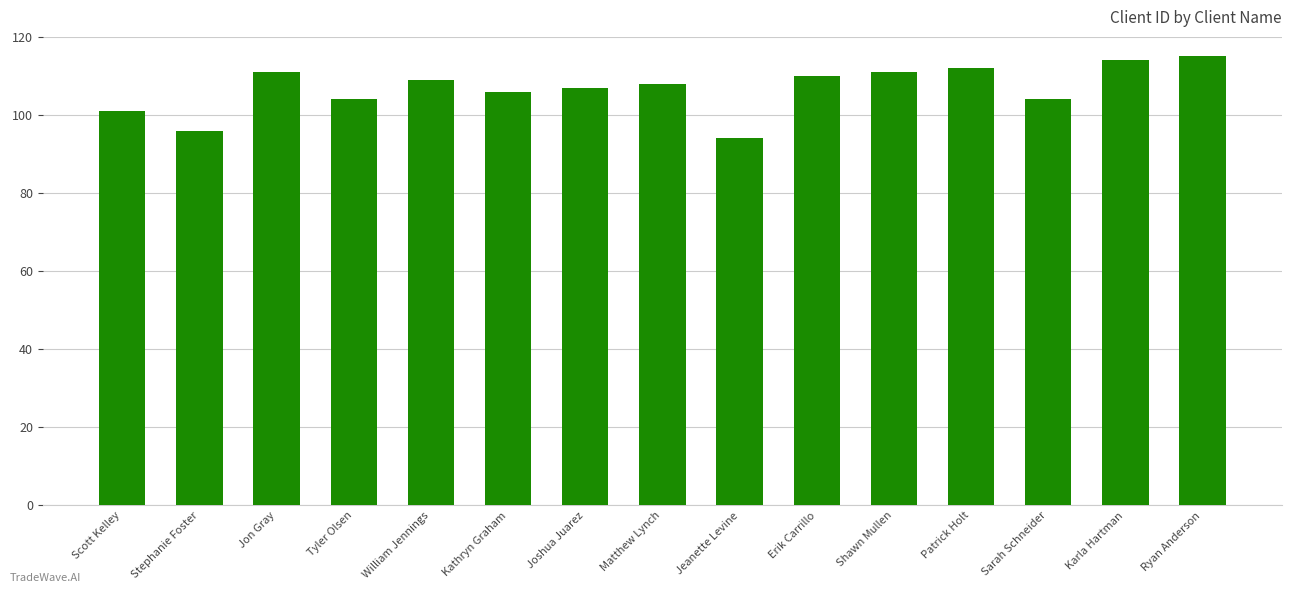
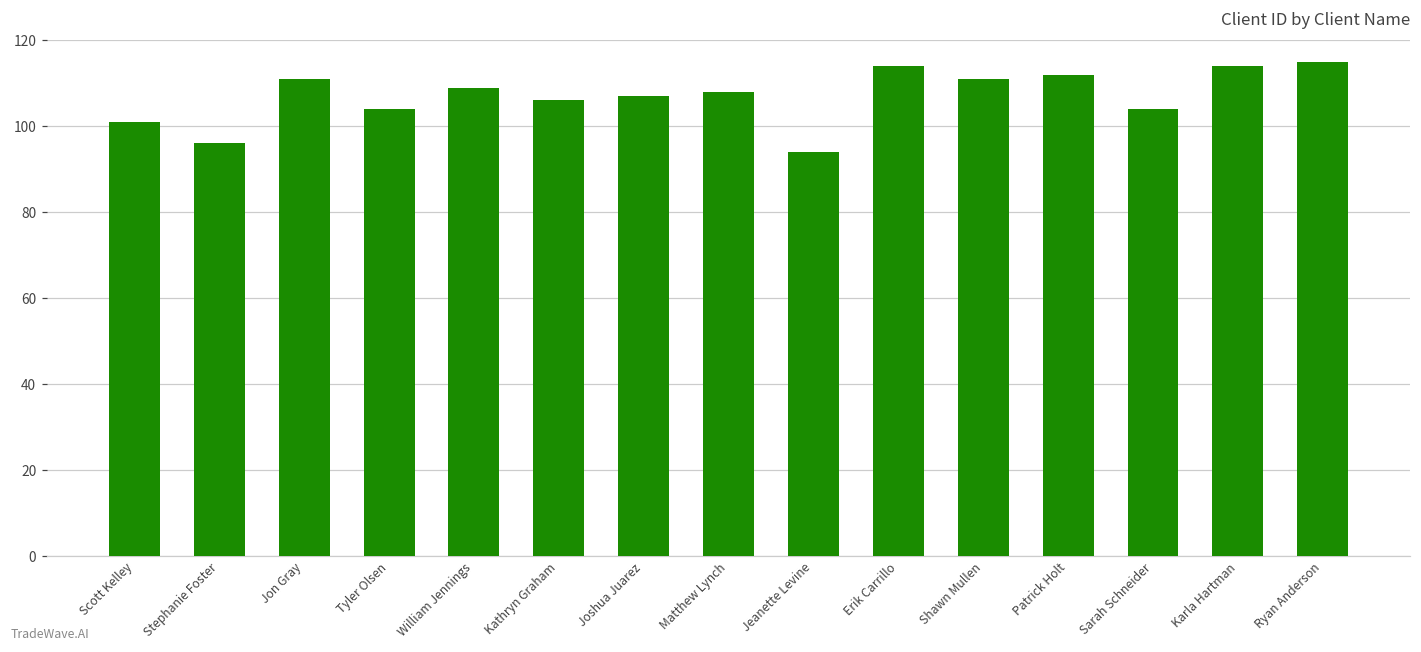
Erik Carrillo: 110 -> 114
